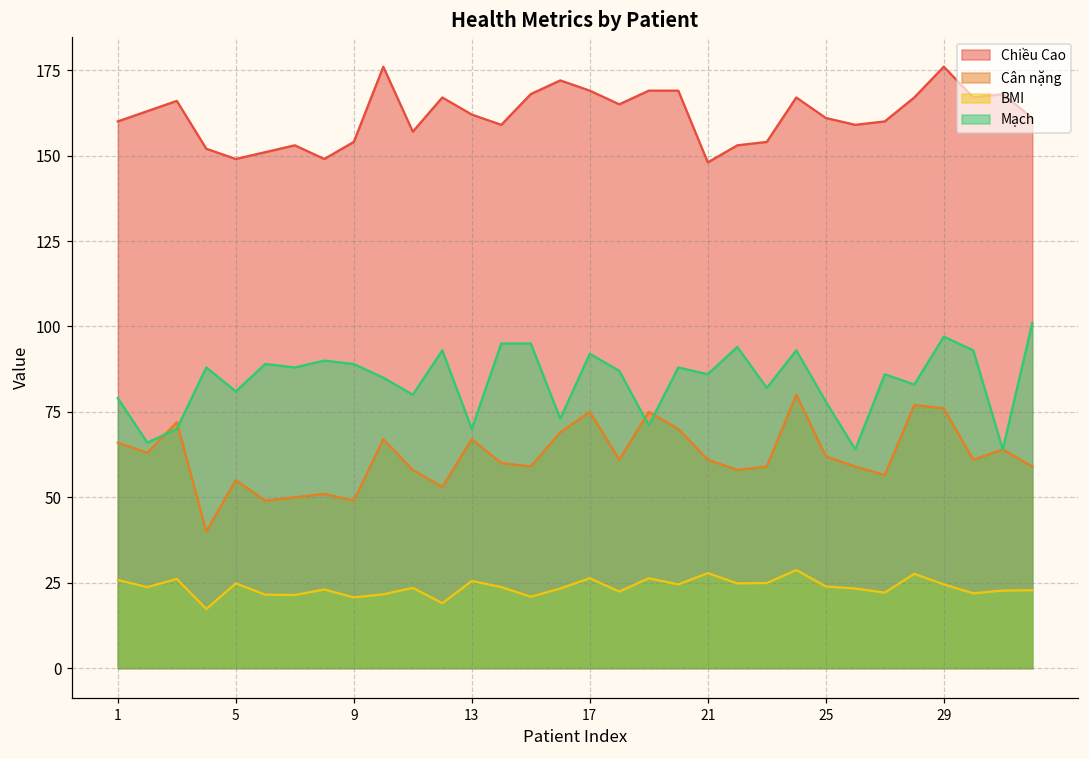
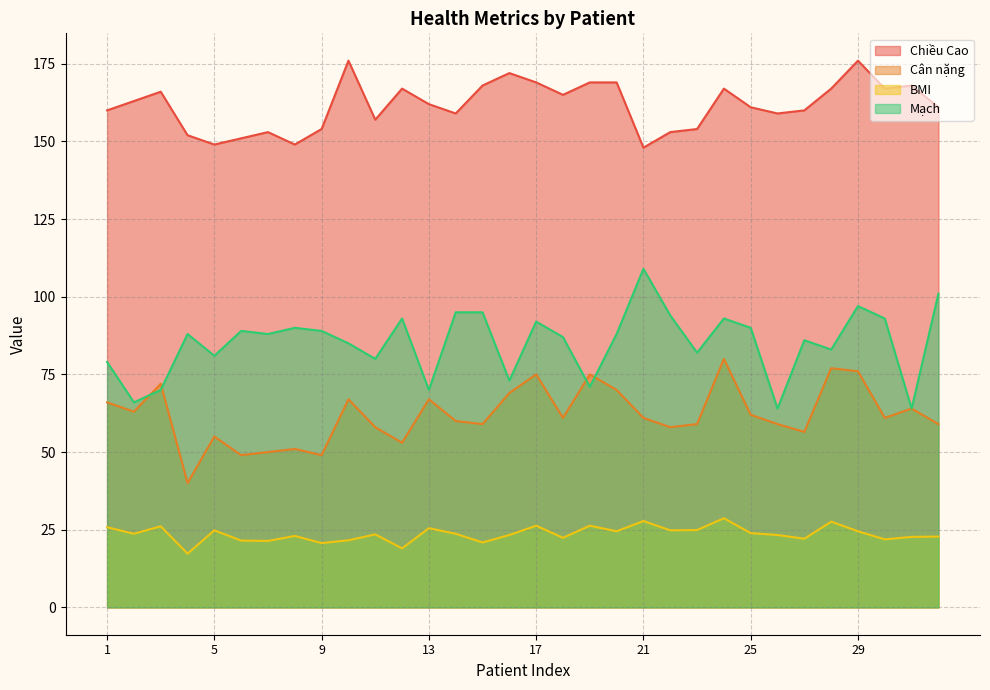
Mạch, 21: 86 -> 109
Mạch, 25: 78 -> 90
